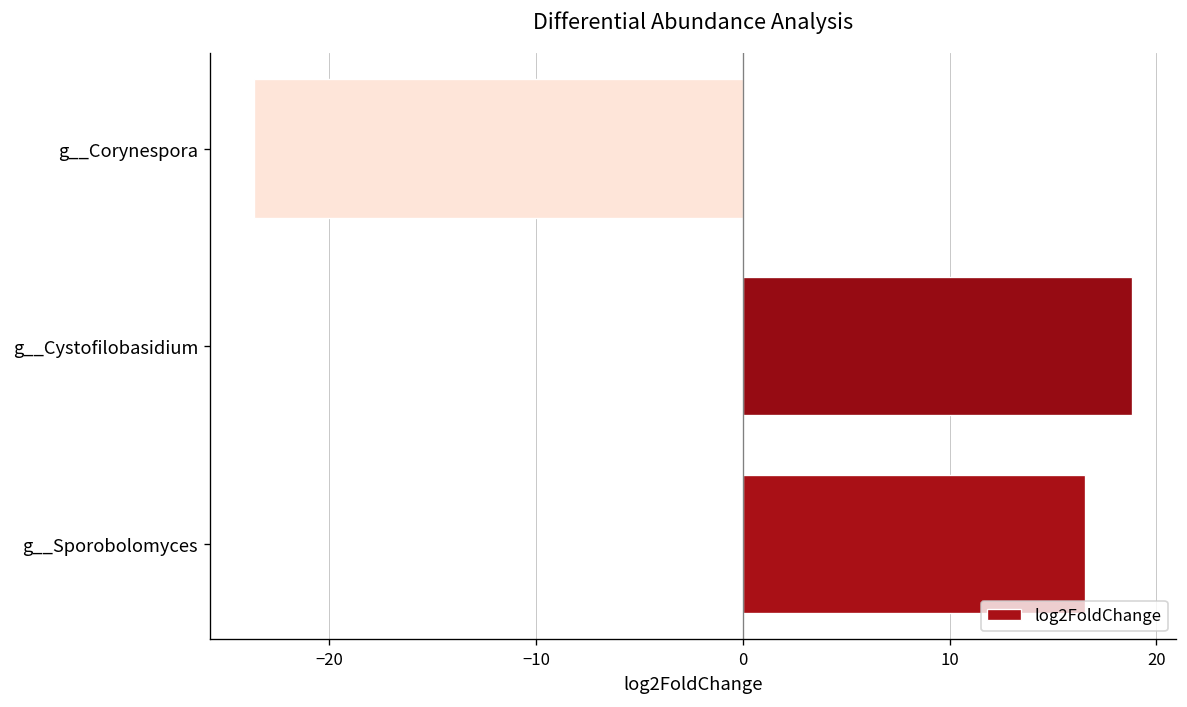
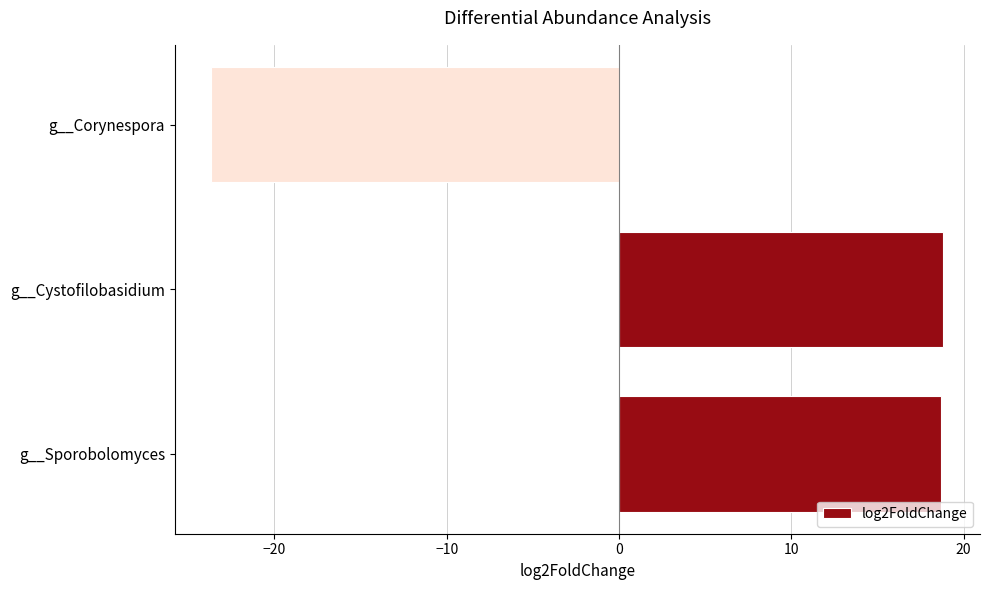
g__Sporobolomyces: 16.6 -> 18.7
